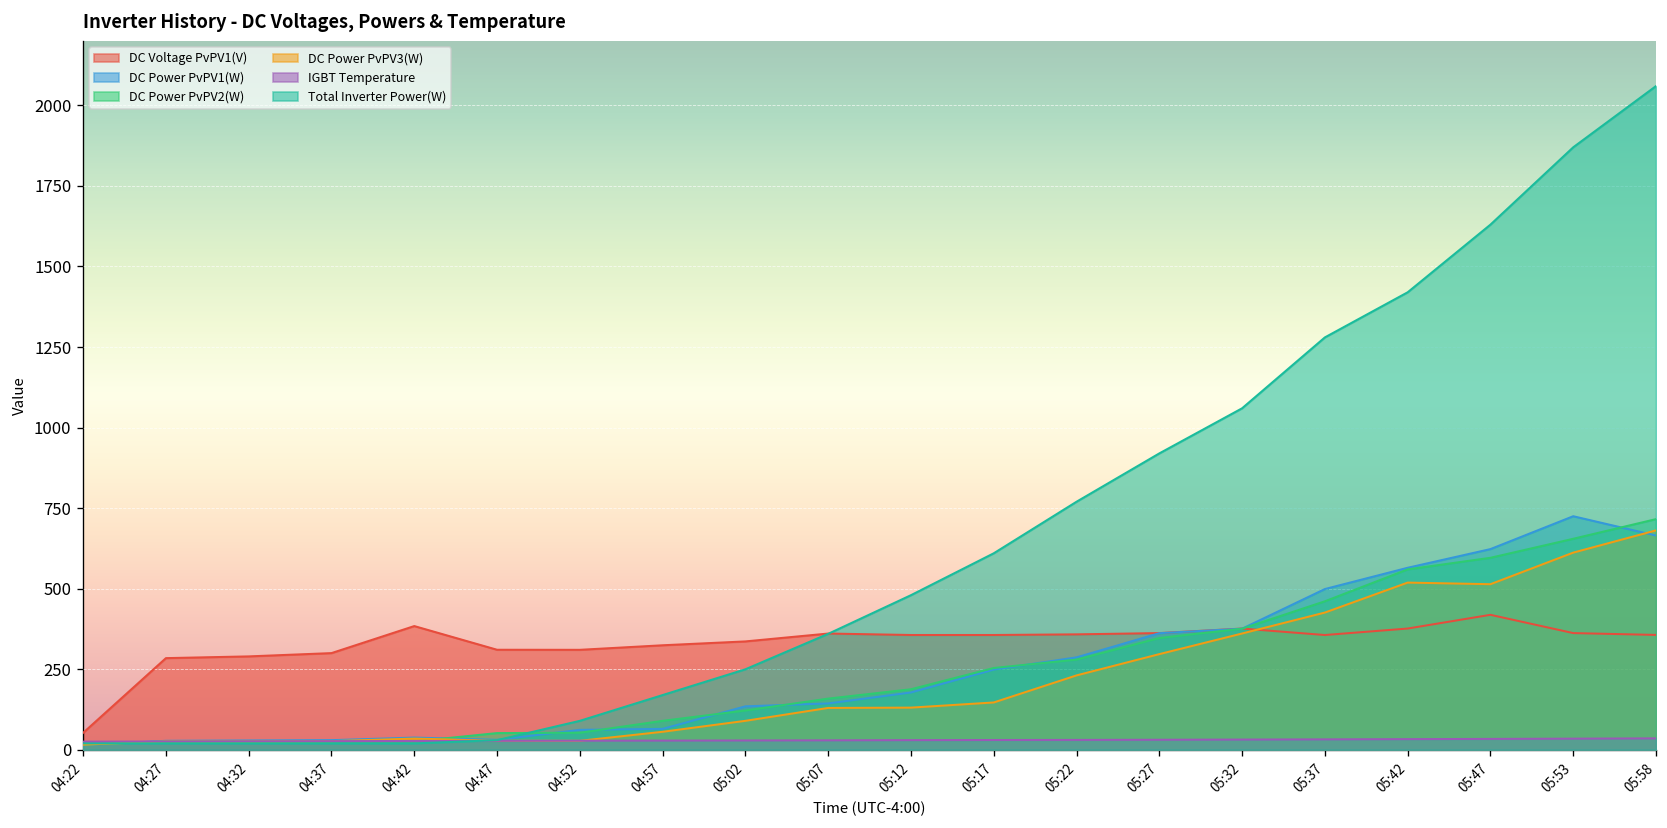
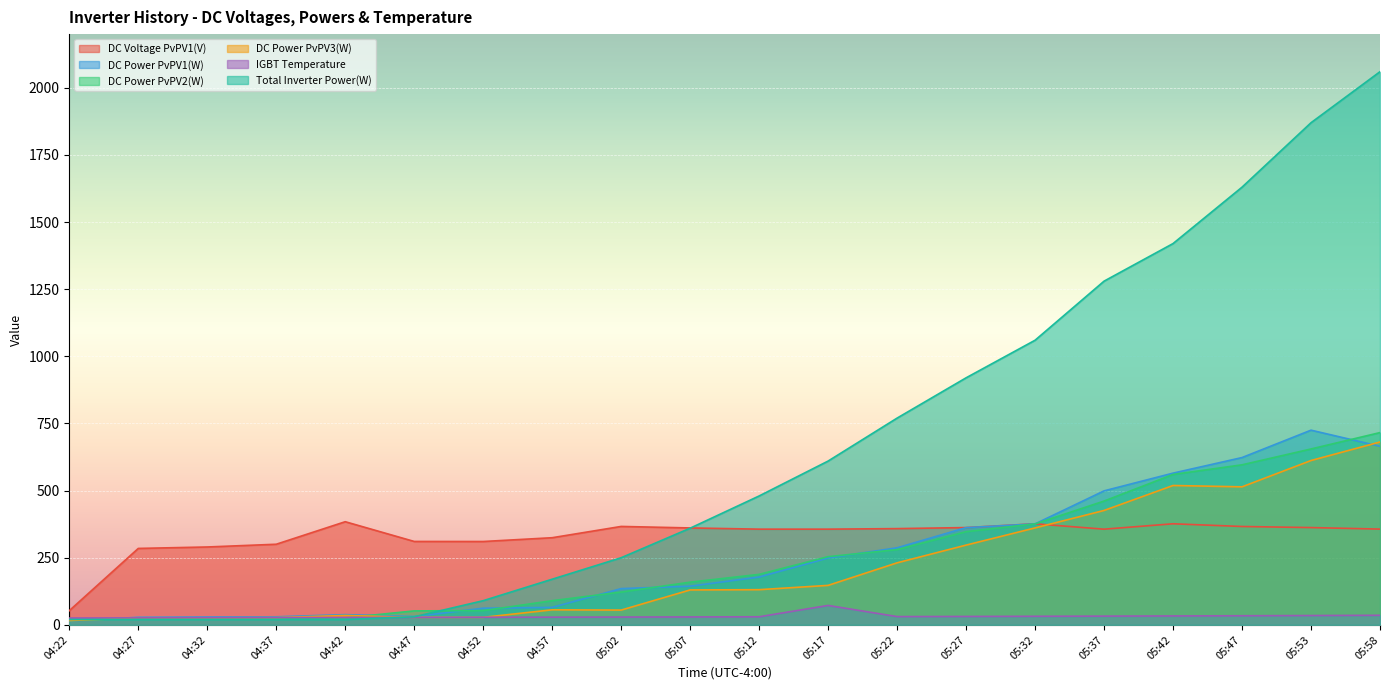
DC Voltage PvPV1(V), 05:02: 340 -> 370
DC Power PvPV3(W), 05:02: 90 -> 60
IGBT Temperature, 05:17: 30 -> 70
DC Voltage PvPV1(V), 05:47: 420 -> 370
